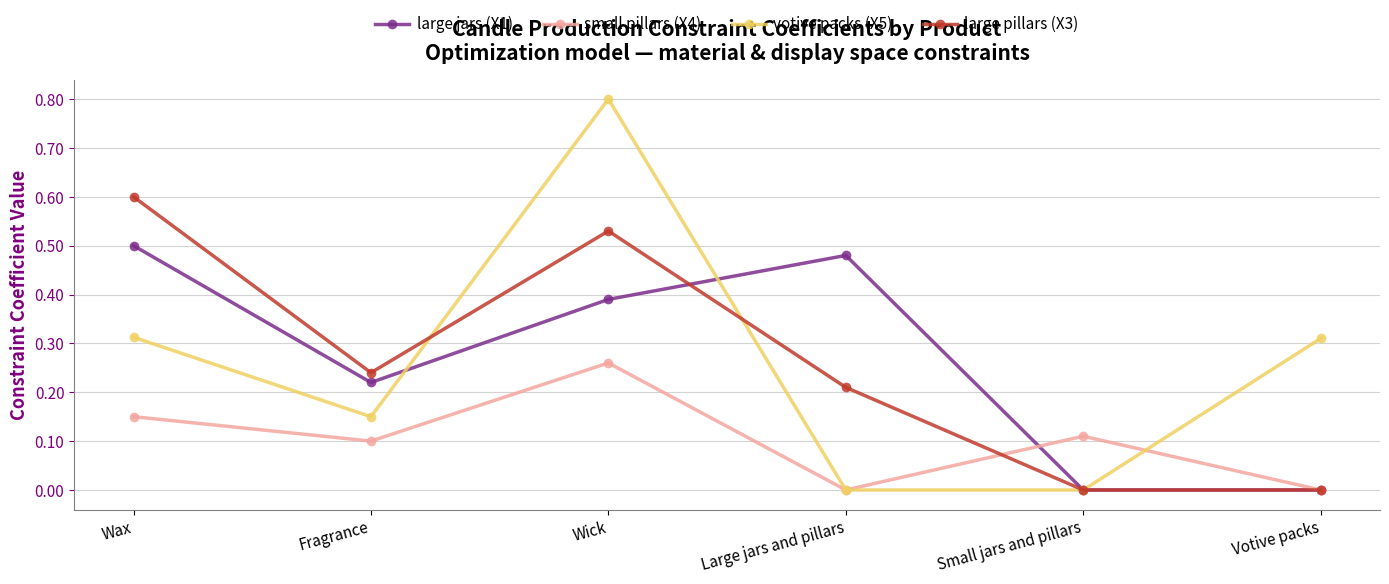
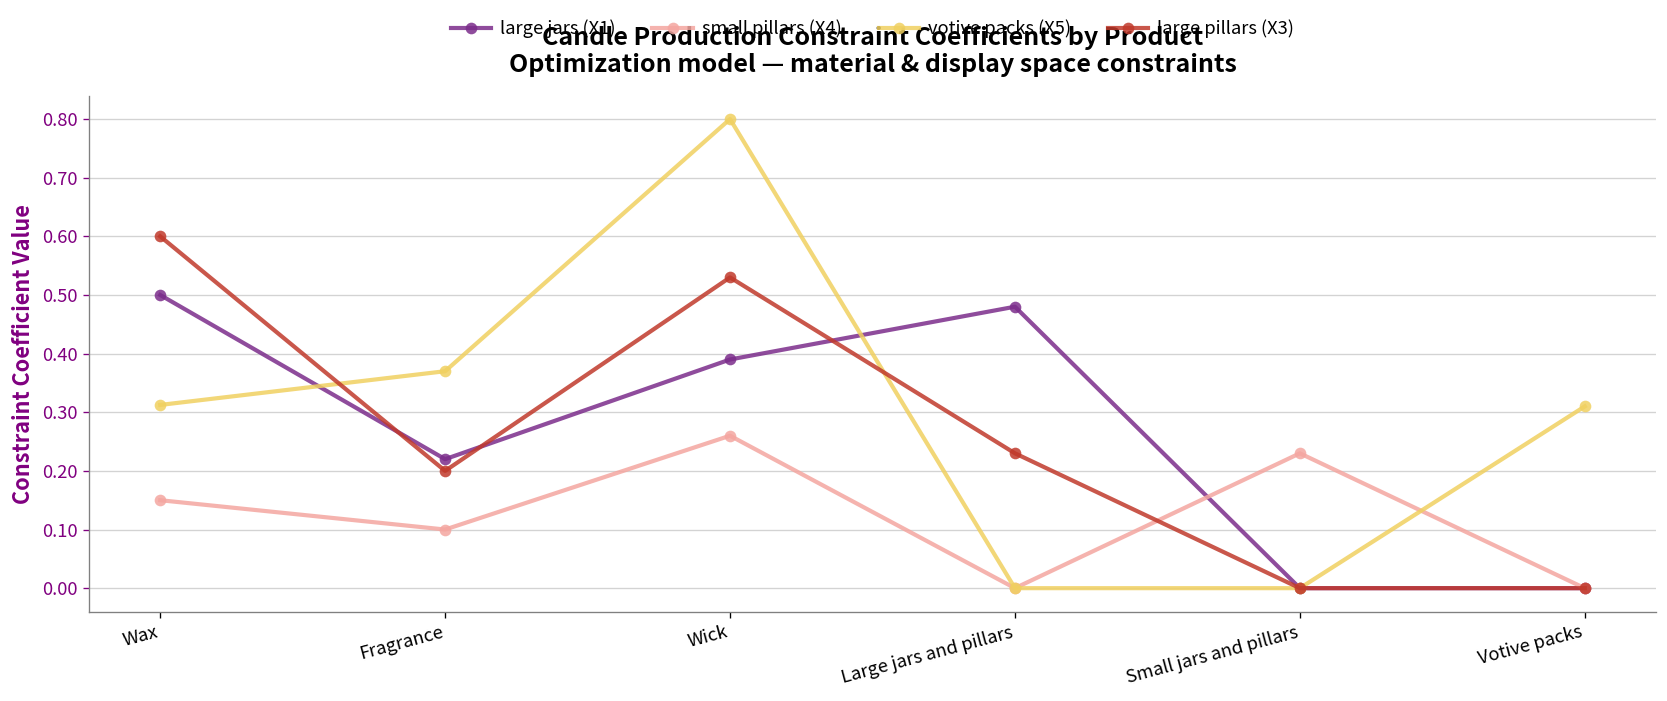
votive packs (X5), Fragrance: 0.15 -> 0.37
large pillars (X3), Fragrance: 0.24 -> 0.20
large pillars (X3), Large jars and pillars: 0.21 -> 0.23
small pillars (X4), Small jars and pillars: 0.11 -> 0.23
